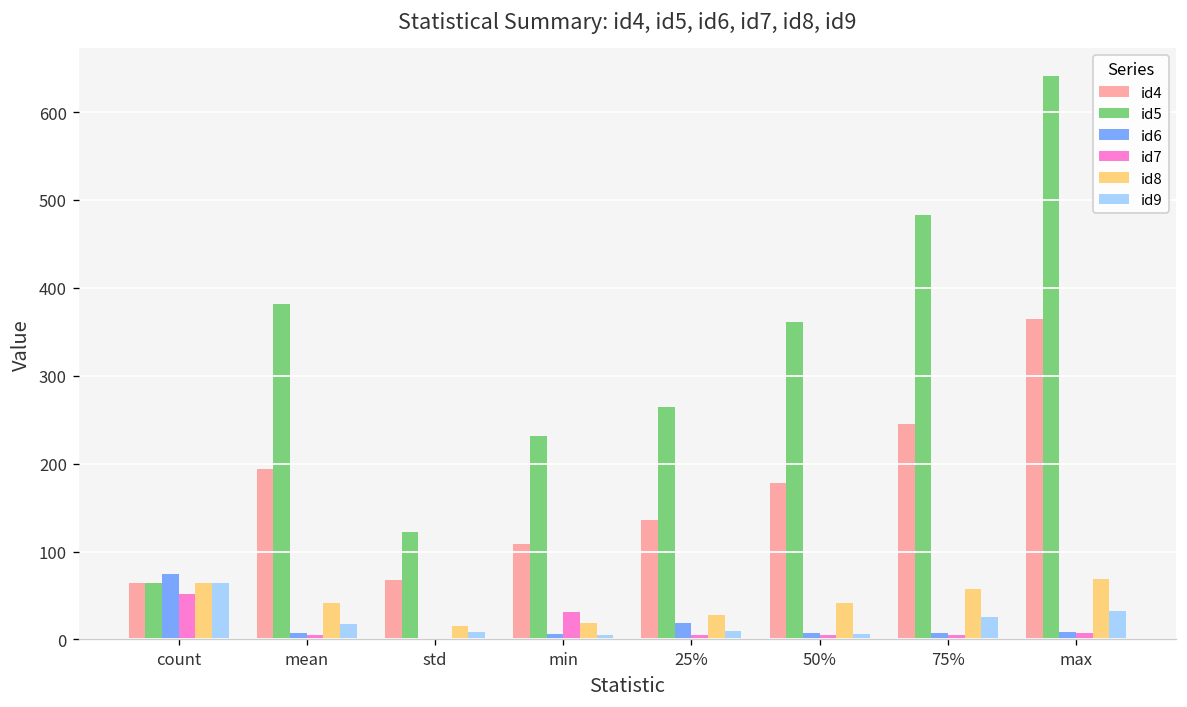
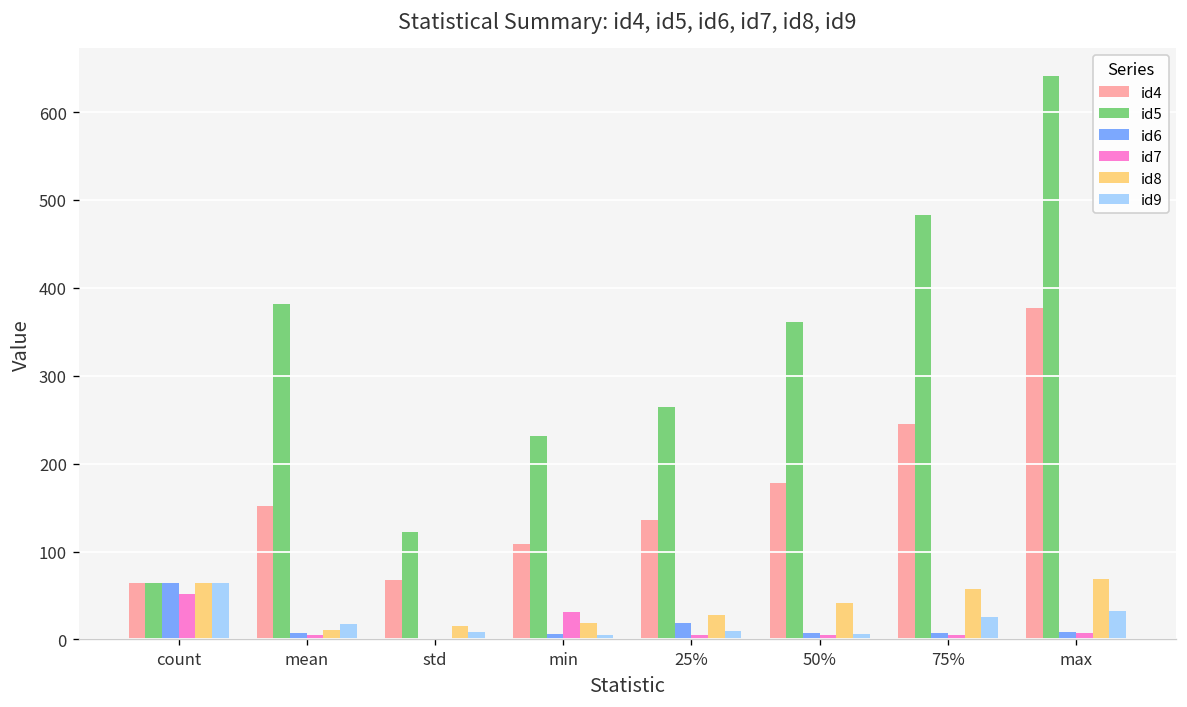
id6, count: 80 -> 60
id4, mean: 190 -> 150
id8, mean: 40 -> 10
id4, max: 360 -> 380
